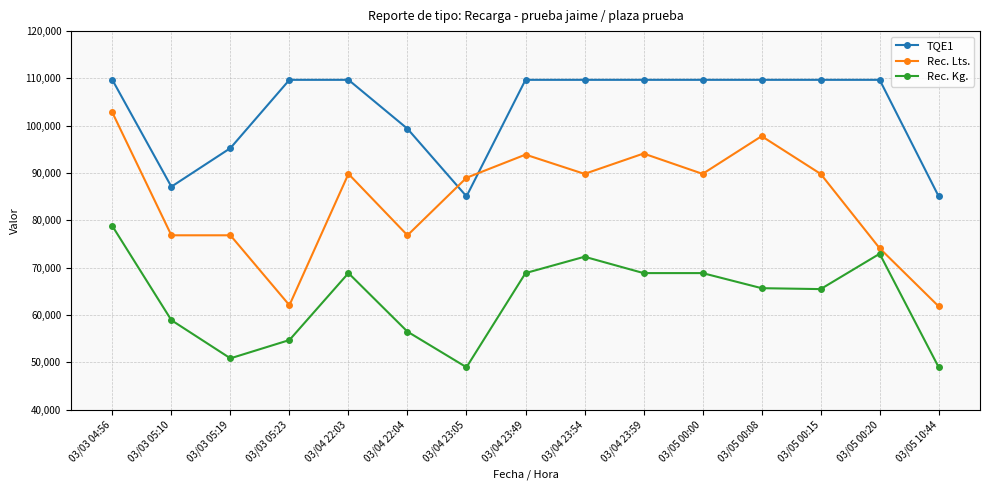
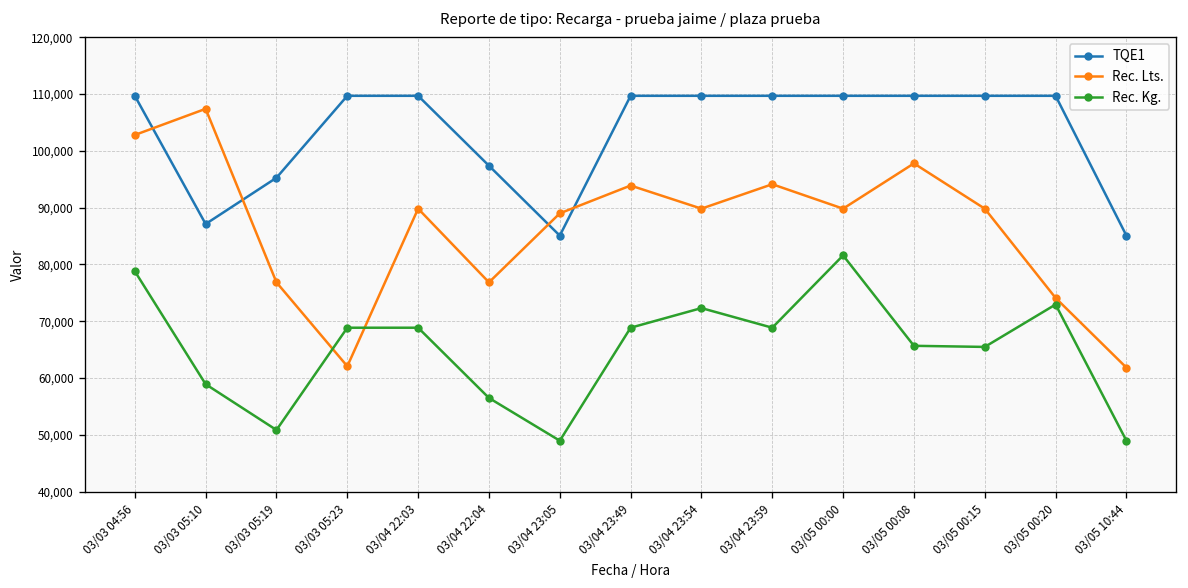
Rec. Lts., 03/03 05:10: 77,000 -> 107,000
Rec. Kg., 03/03 05:23: 55,000 -> 69,000
TQE1, 03/04 22:04: 99,000 -> 97,000
Rec. Kg., 03/05 00:00: 69,000 -> 82,000
